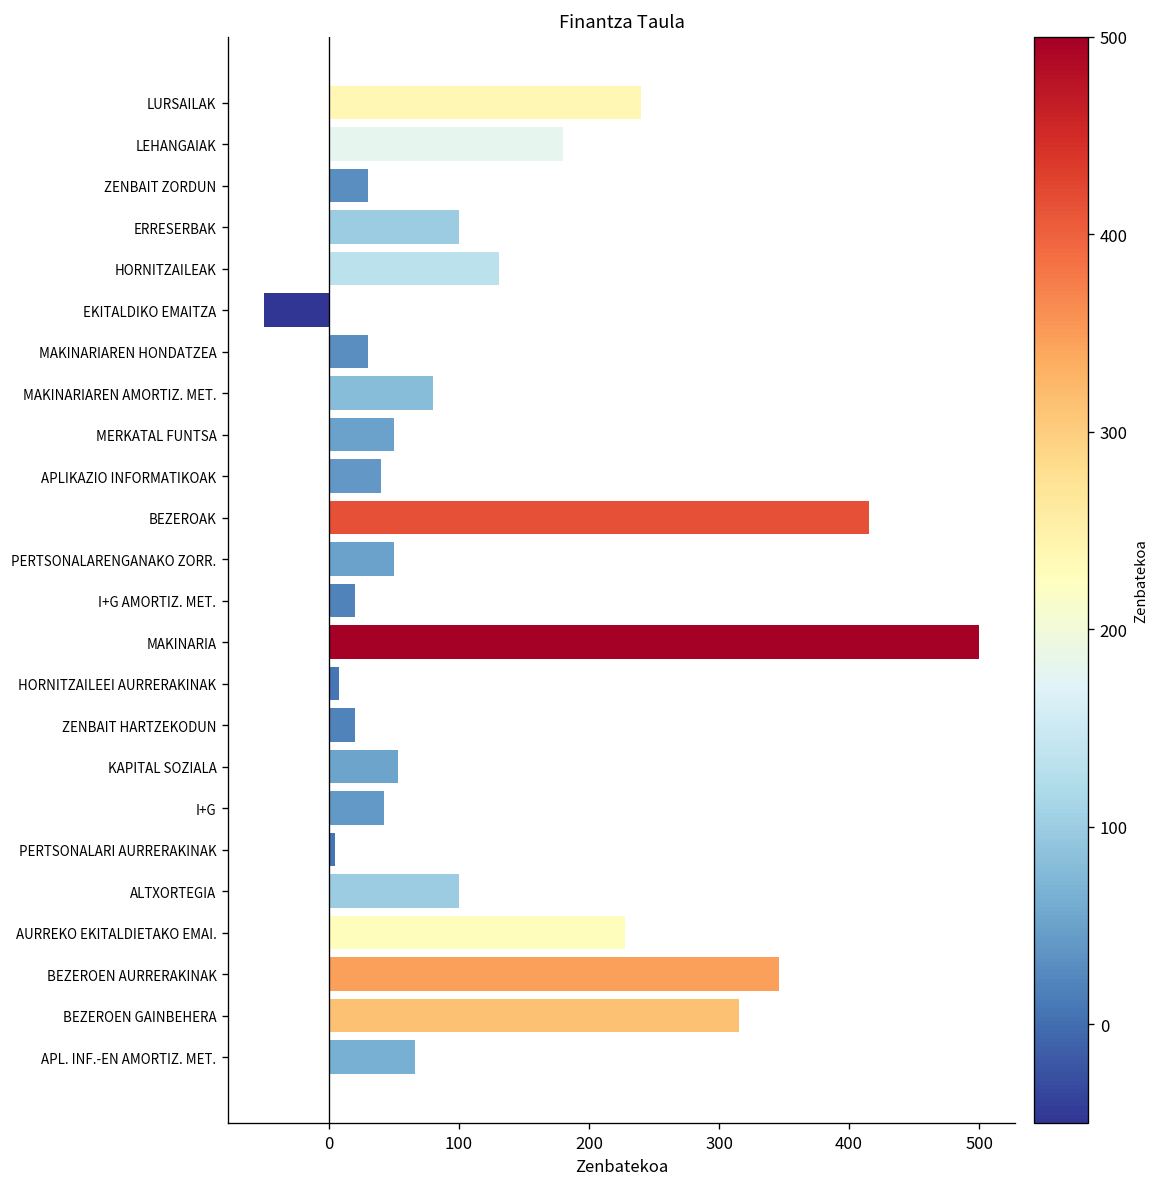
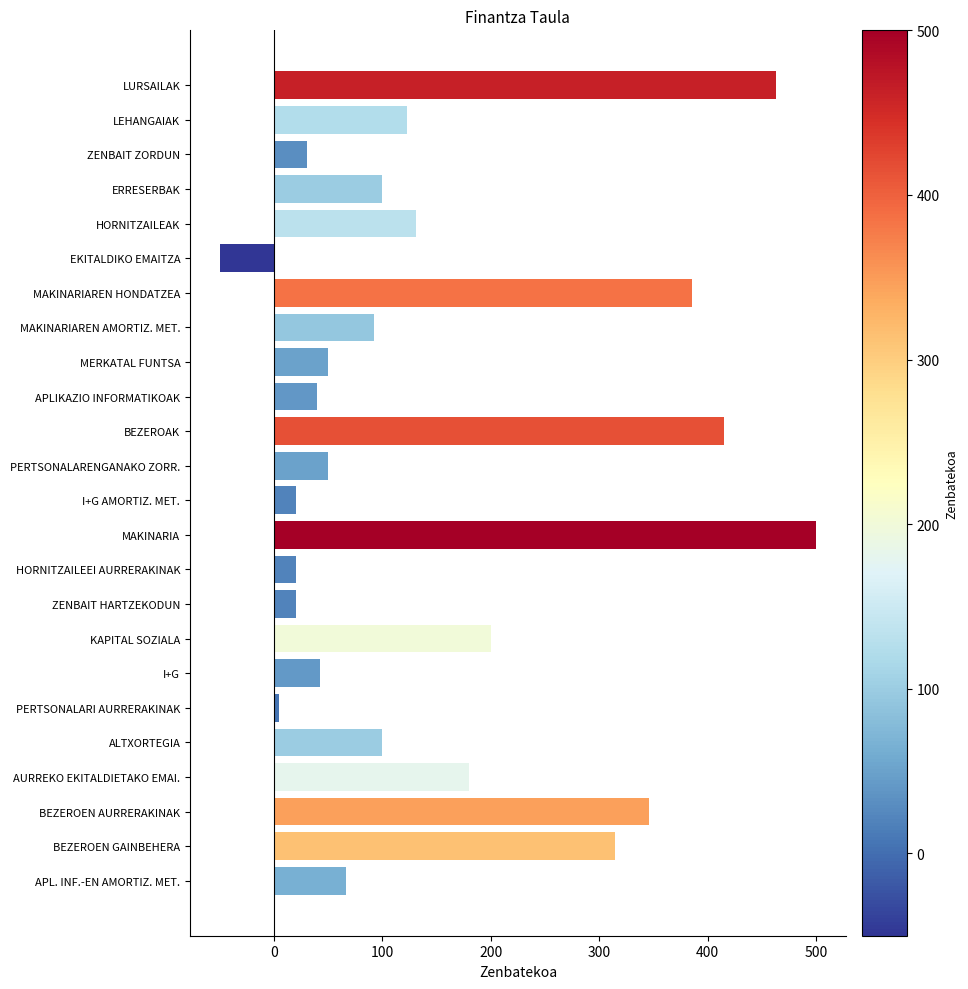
LURSAILAK: 240 -> 463
LEHANGAIAK: 180 -> 123
MAKINARIAREN HONDATZEA: 30 -> 386
MAKINARIAREN AMORTIZ. MET.: 80 -> 92
HORNITZAILEEI AURRERAKINAK: 8 -> 20
KAPITAL SOZIALA: 53 -> 200
AURREKO EKITALDIETAKO EMAI.: 228 -> 180
